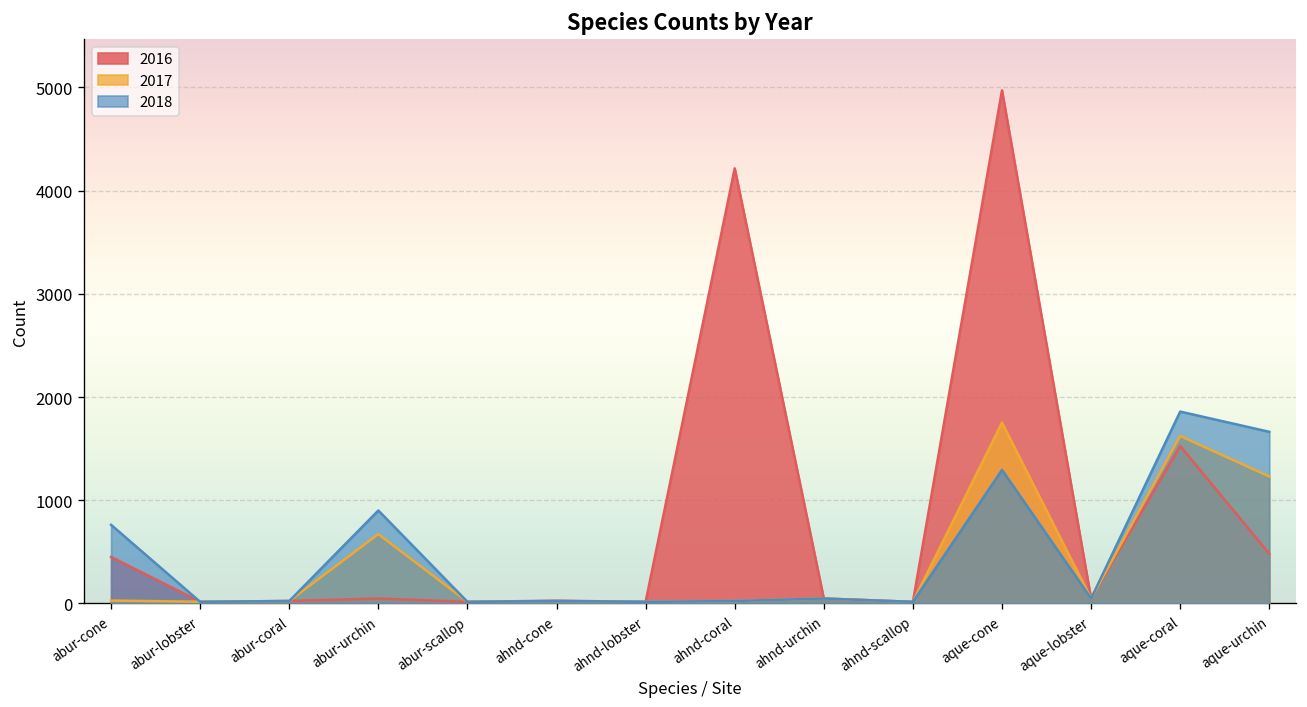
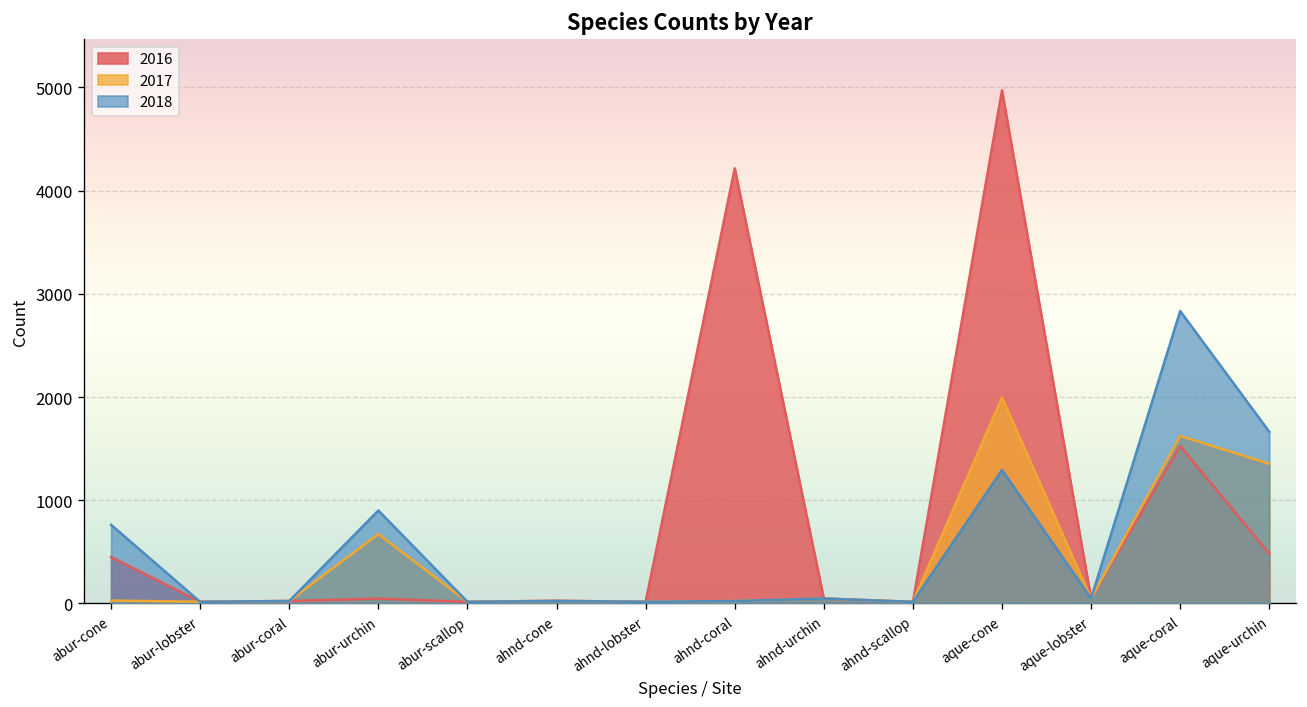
2017, aque-cone: 1800 -> 2000
2018, aque-coral: 1900 -> 2800
2017, aque-urchin: 1200 -> 1400
